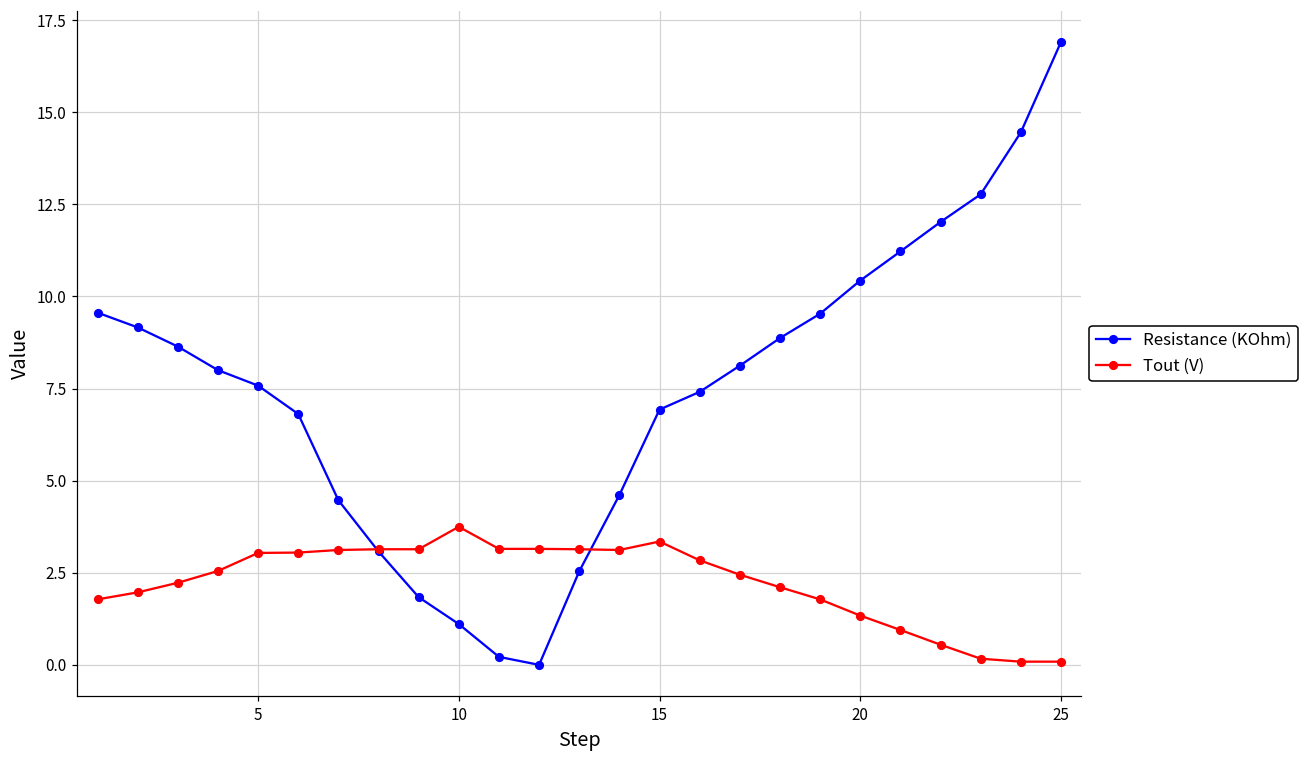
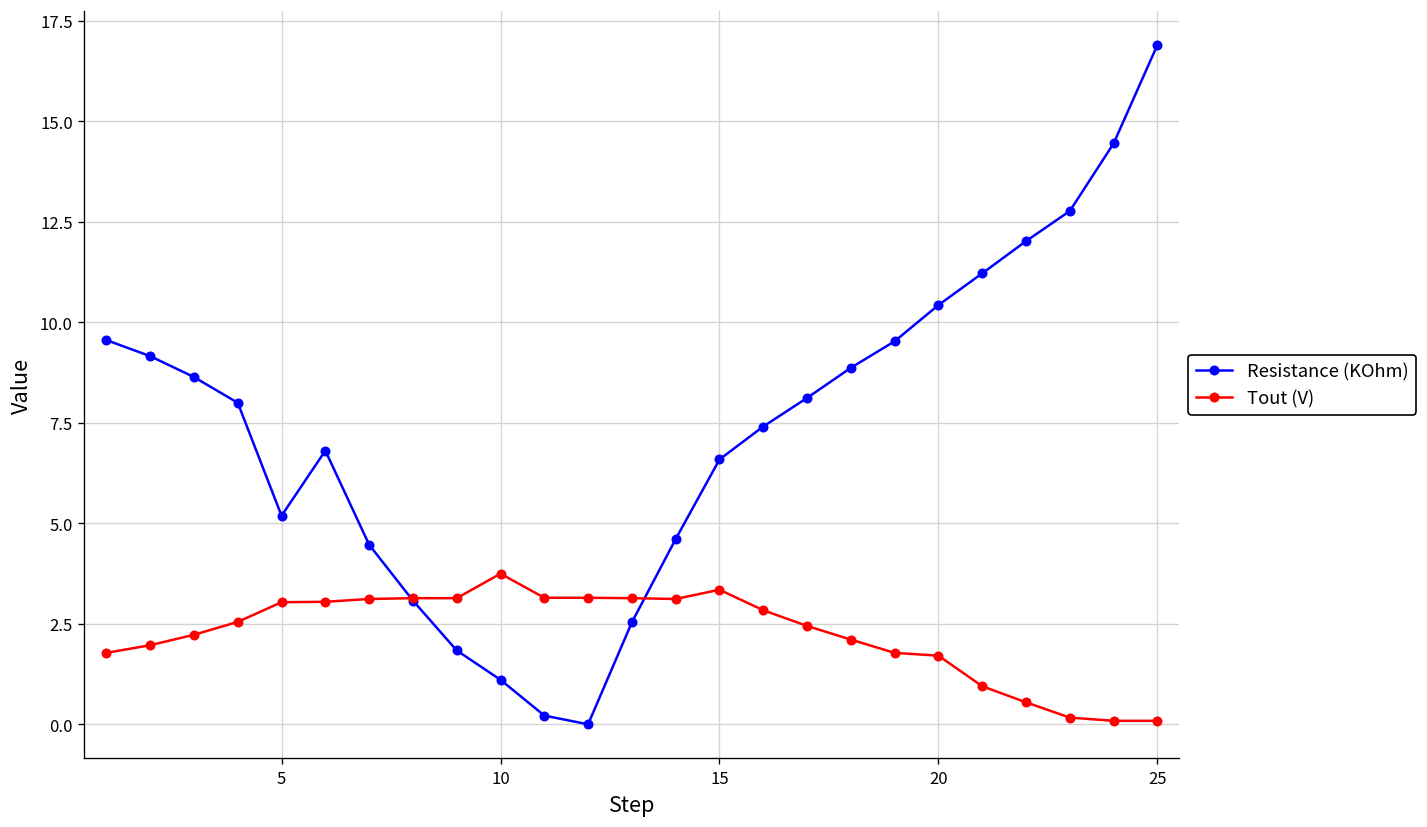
Resistance (KOhm), 5: 7.6 -> 5.2
Resistance (KOhm), 15: 6.9 -> 6.6
Tout (V), 20: 1.3 -> 1.7
